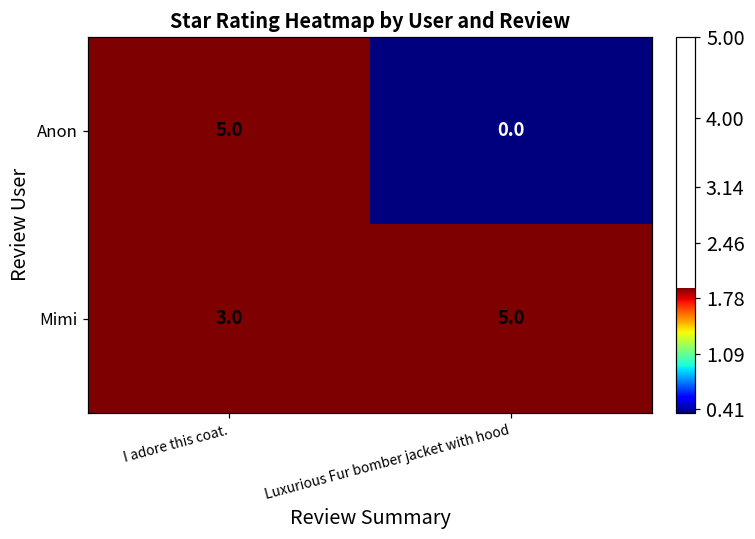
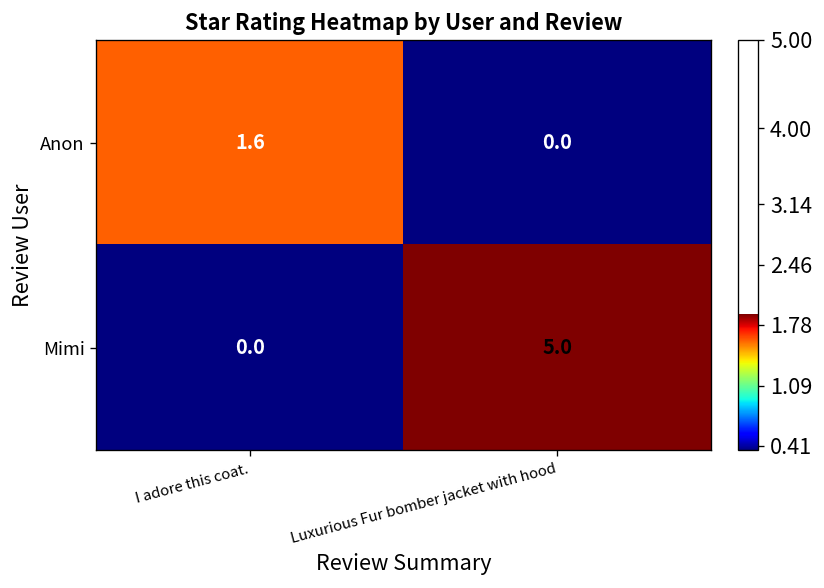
Anon, I adore this coat.: 5.0 -> 1.6
Mimi, I adore this coat.: 3.0 -> 0.0
